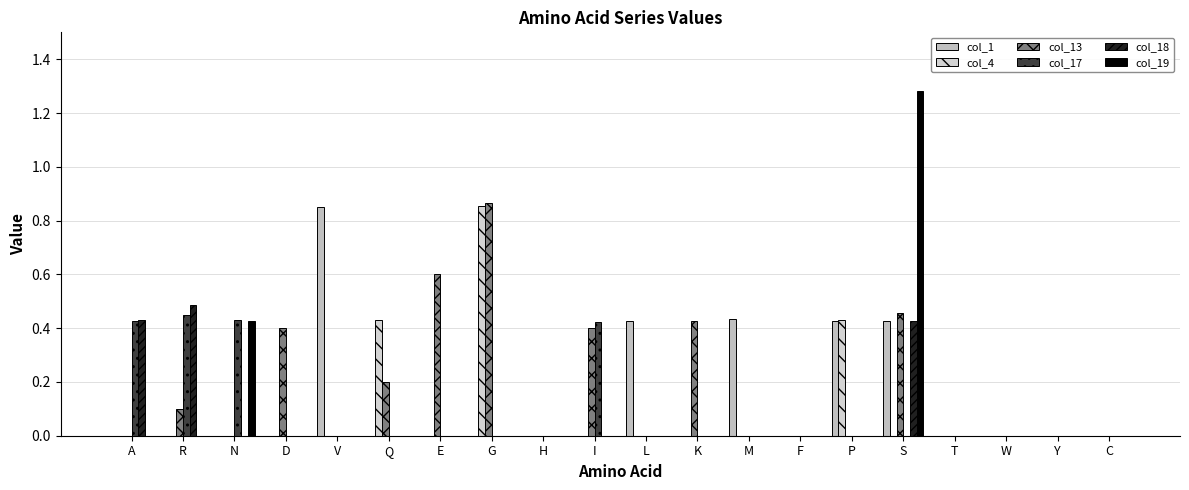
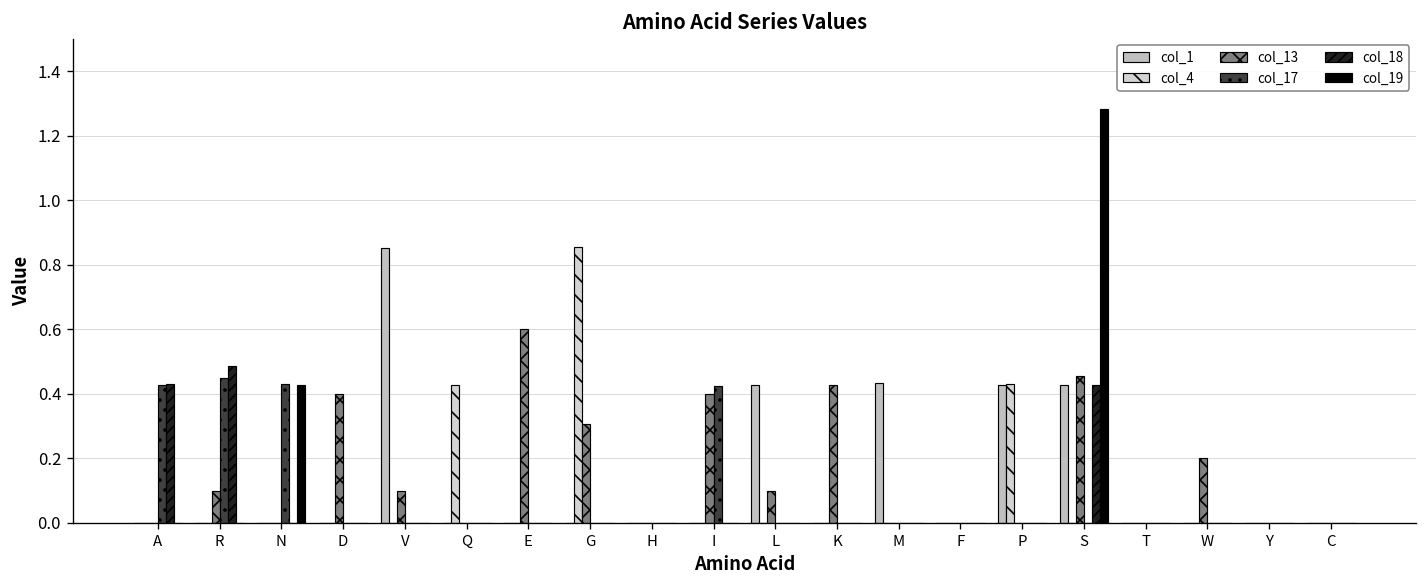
col_13, V: 0.0 -> 0.1
col_13, Q: 0.2 -> 0.0
col_13, G: 0.86 -> 0.31
col_13, L: 0.0 -> 0.1
col_13, W: 0.0 -> 0.2
